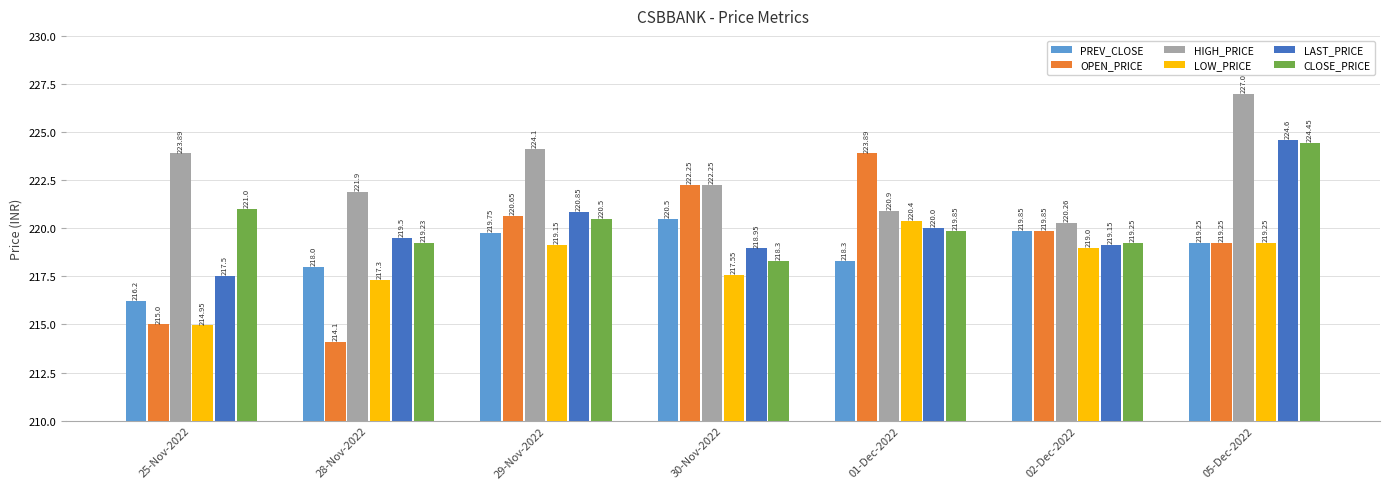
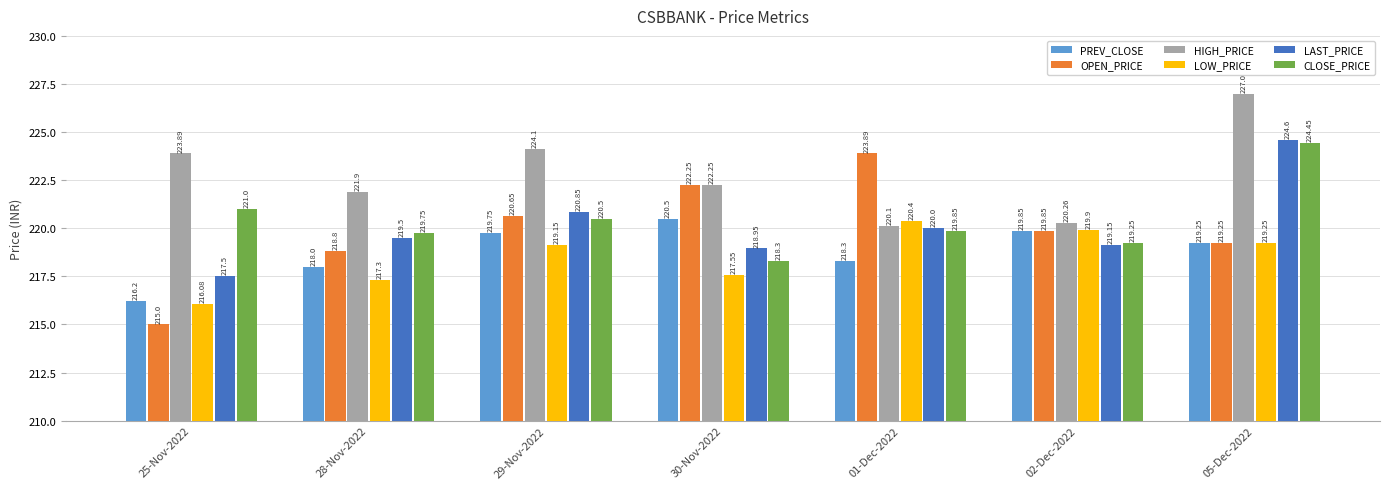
LOW_PRICE, 25-Nov-2022: 214.95 -> 216.08
OPEN_PRICE, 28-Nov-2022: 214.1 -> 218.8
CLOSE_PRICE, 28-Nov-2022: 219.23 -> 219.75
HIGH_PRICE, 01-Dec-2022: 220.9 -> 220.1
LOW_PRICE, 02-Dec-2022: 219.0 -> 219.9
